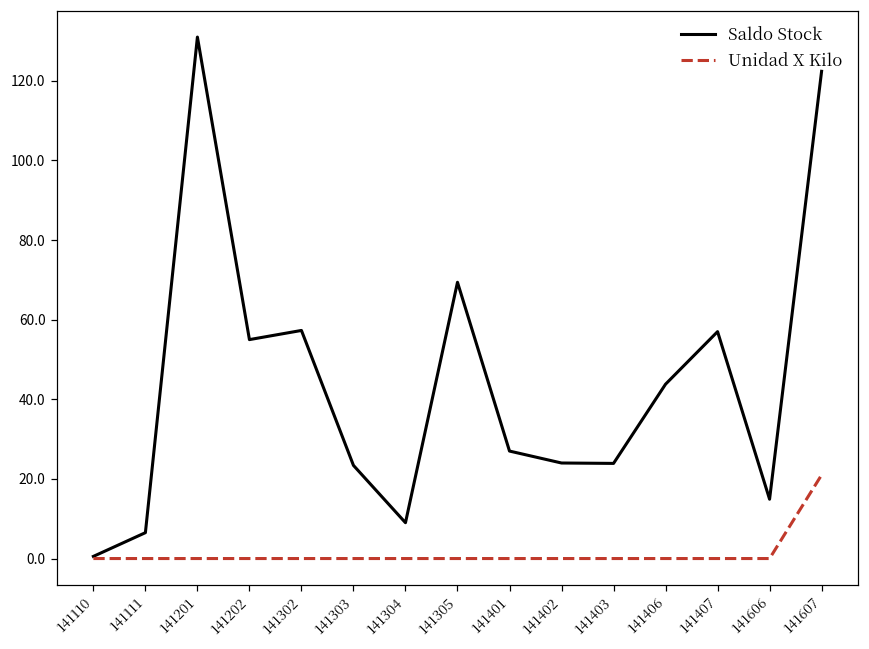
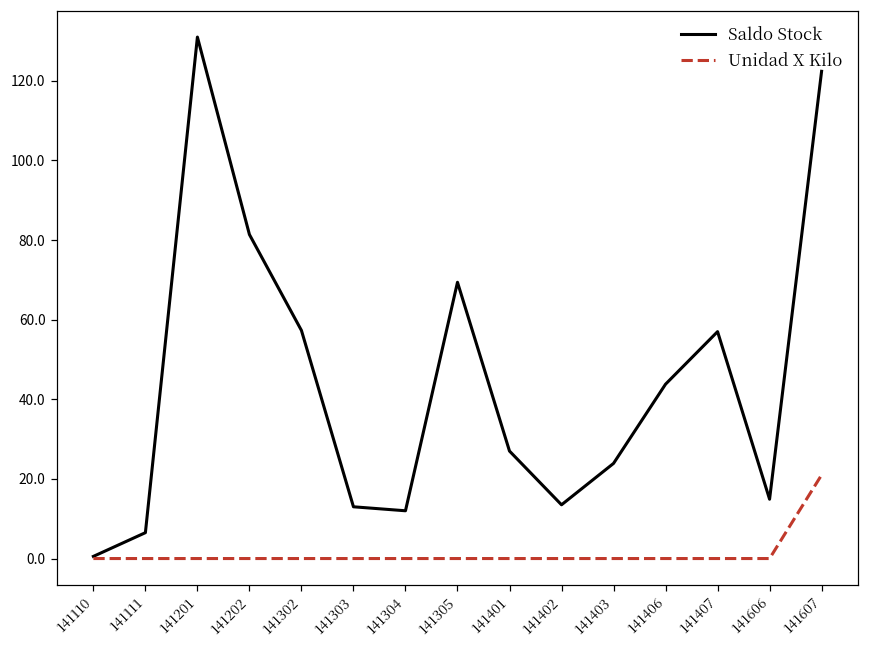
Saldo Stock, 141202: 55 -> 81
Saldo Stock, 141303: 23 -> 13
Saldo Stock, 141304: 9 -> 12
Saldo Stock, 141402: 24 -> 14
